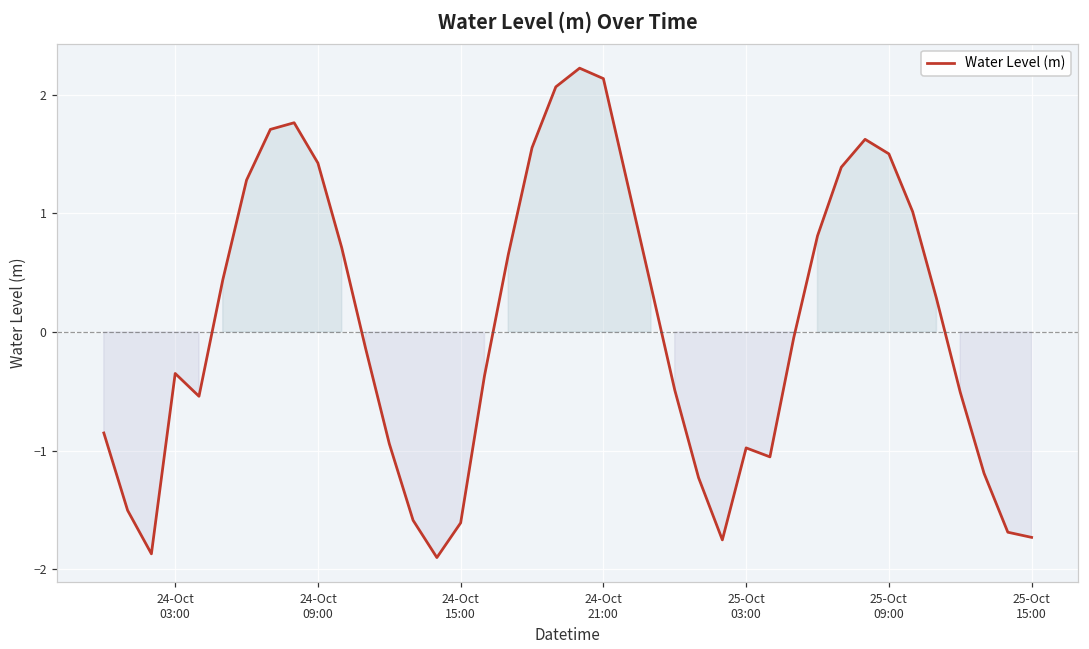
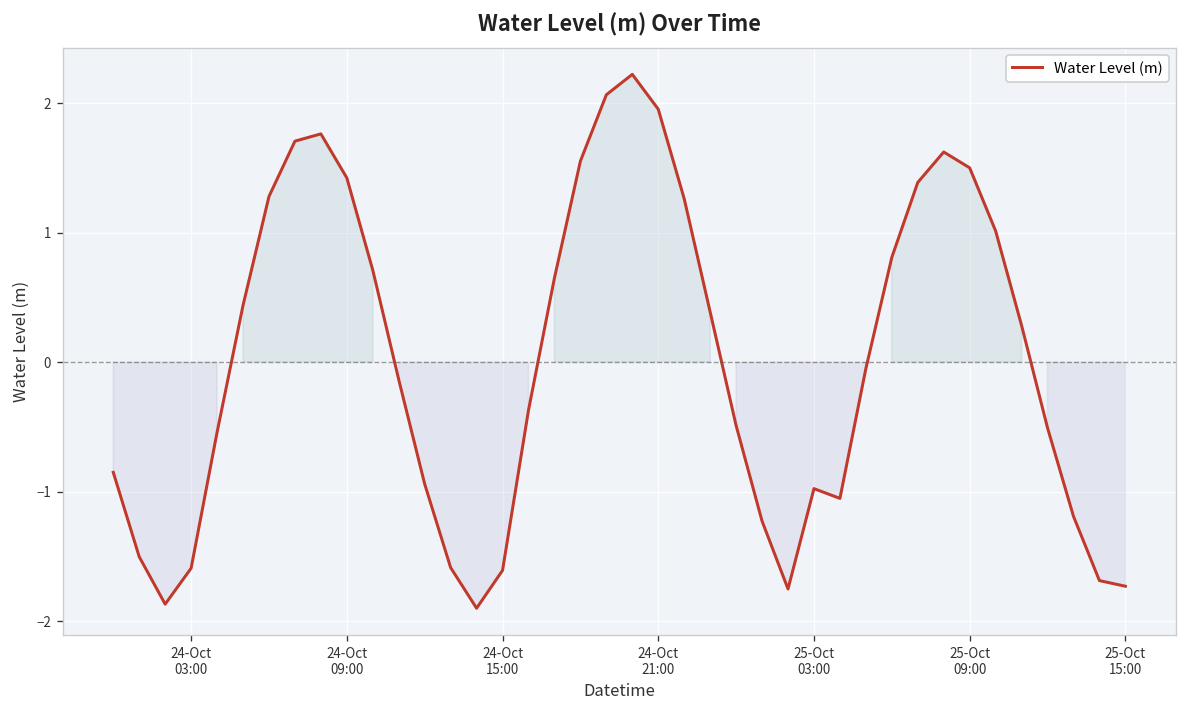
24-Oct 03:00: -0.35 -> -1.59
24-Oct 21:00: 2.14 -> 1.95
